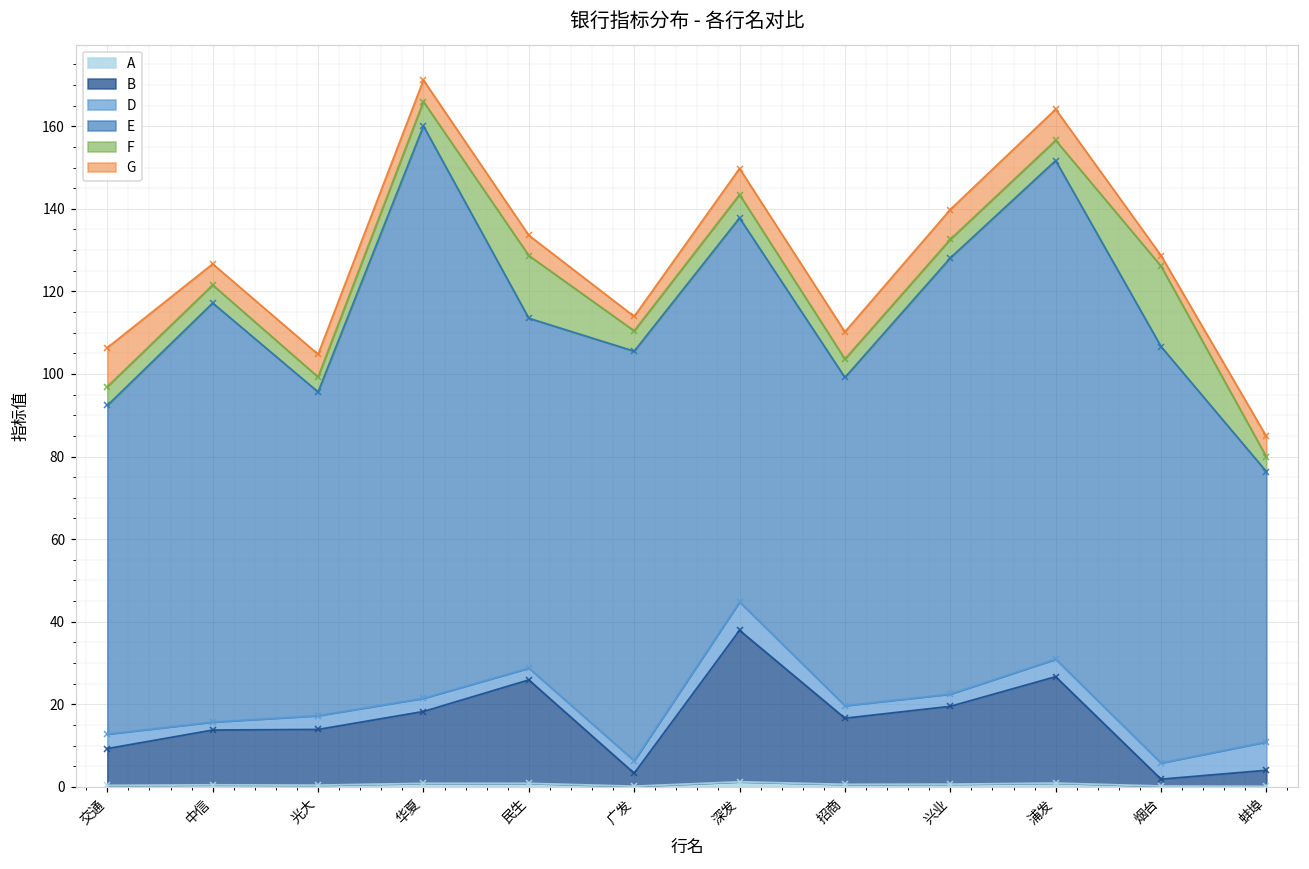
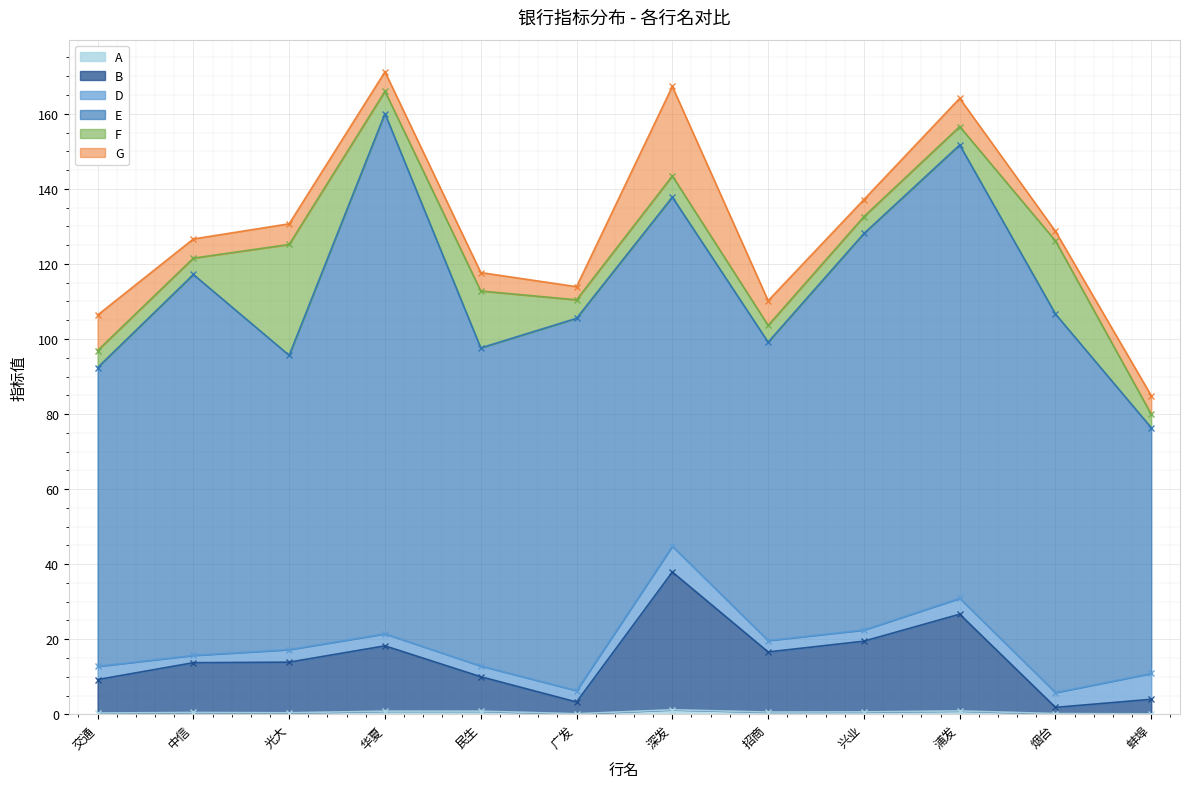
F, 光大: 4 -> 30
B, 民生: 25 -> 9
G, 深发: 6 -> 24
G, 兴业: 7 -> 5
